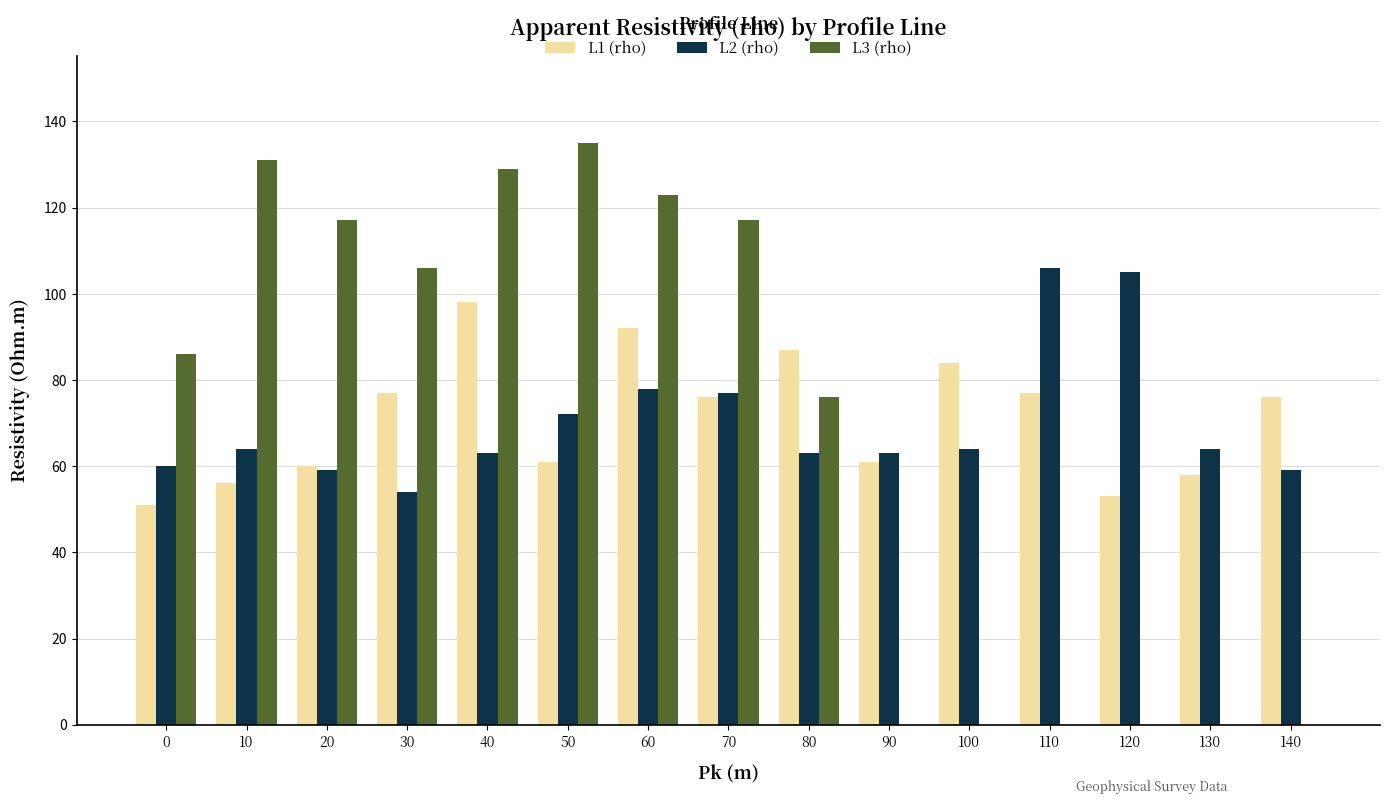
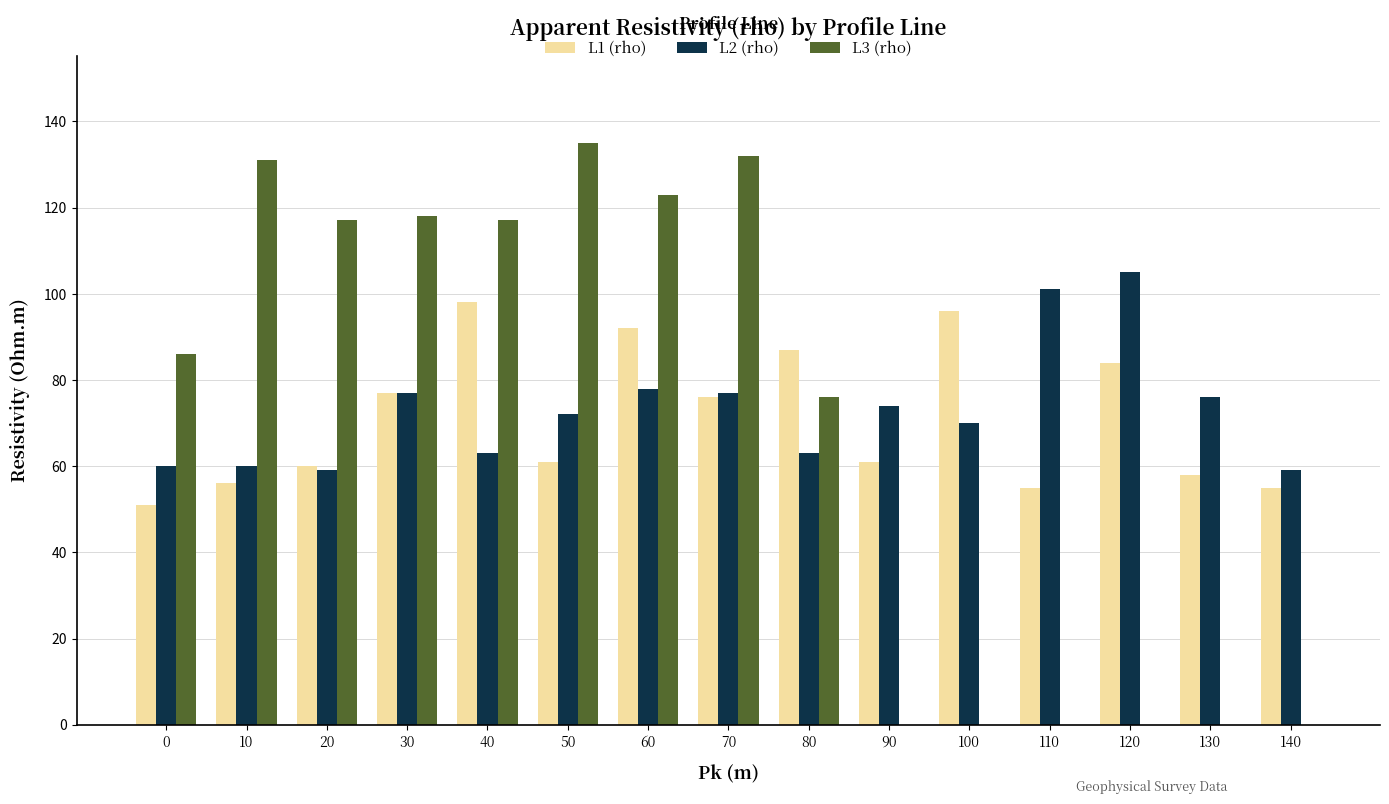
L2 (rho), 10: 64 -> 60
L2 (rho), 30: 54 -> 77
L3 (rho), 30: 106 -> 118
L3 (rho), 40: 129 -> 117
L3 (rho), 70: 117 -> 132
L2 (rho), 90: 63 -> 74
L1 (rho), 100: 84 -> 96
L2 (rho), 100: 64 -> 70
L1 (rho), 110: 77 -> 55
L2 (rho), 110: 106 -> 101
L1 (rho), 120: 53 -> 84
L2 (rho), 130: 64 -> 76
L1 (rho), 140: 76 -> 55
